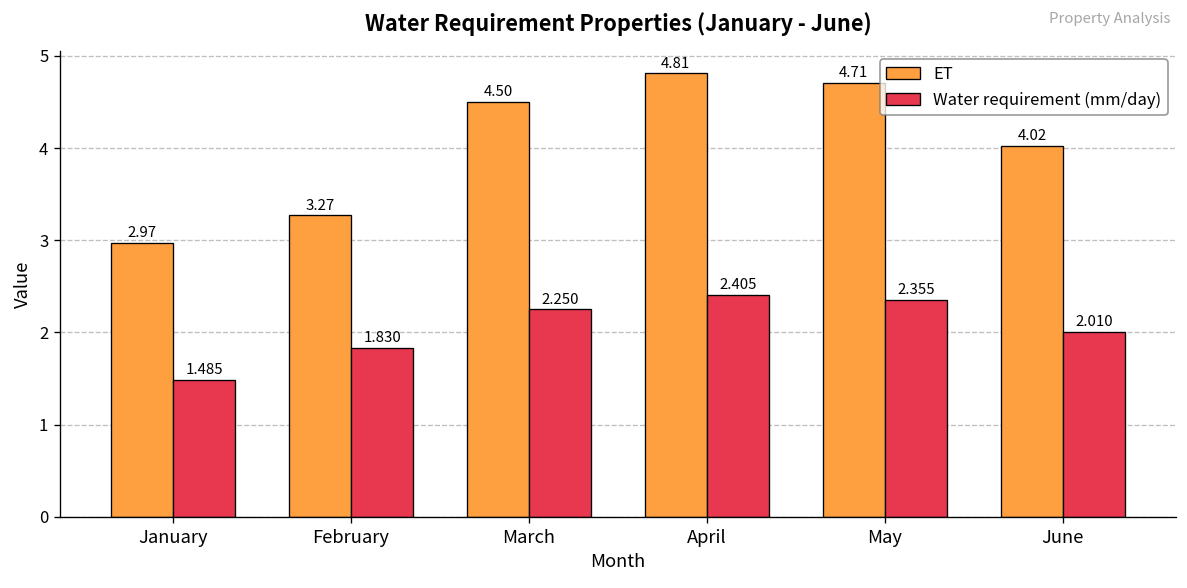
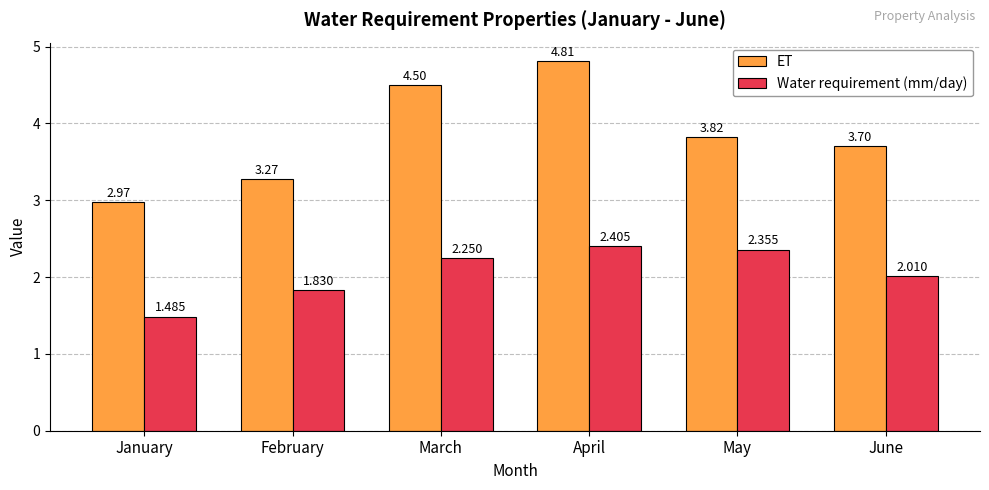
ET, May: 4.71 -> 3.82
ET, June: 4.02 -> 3.70
